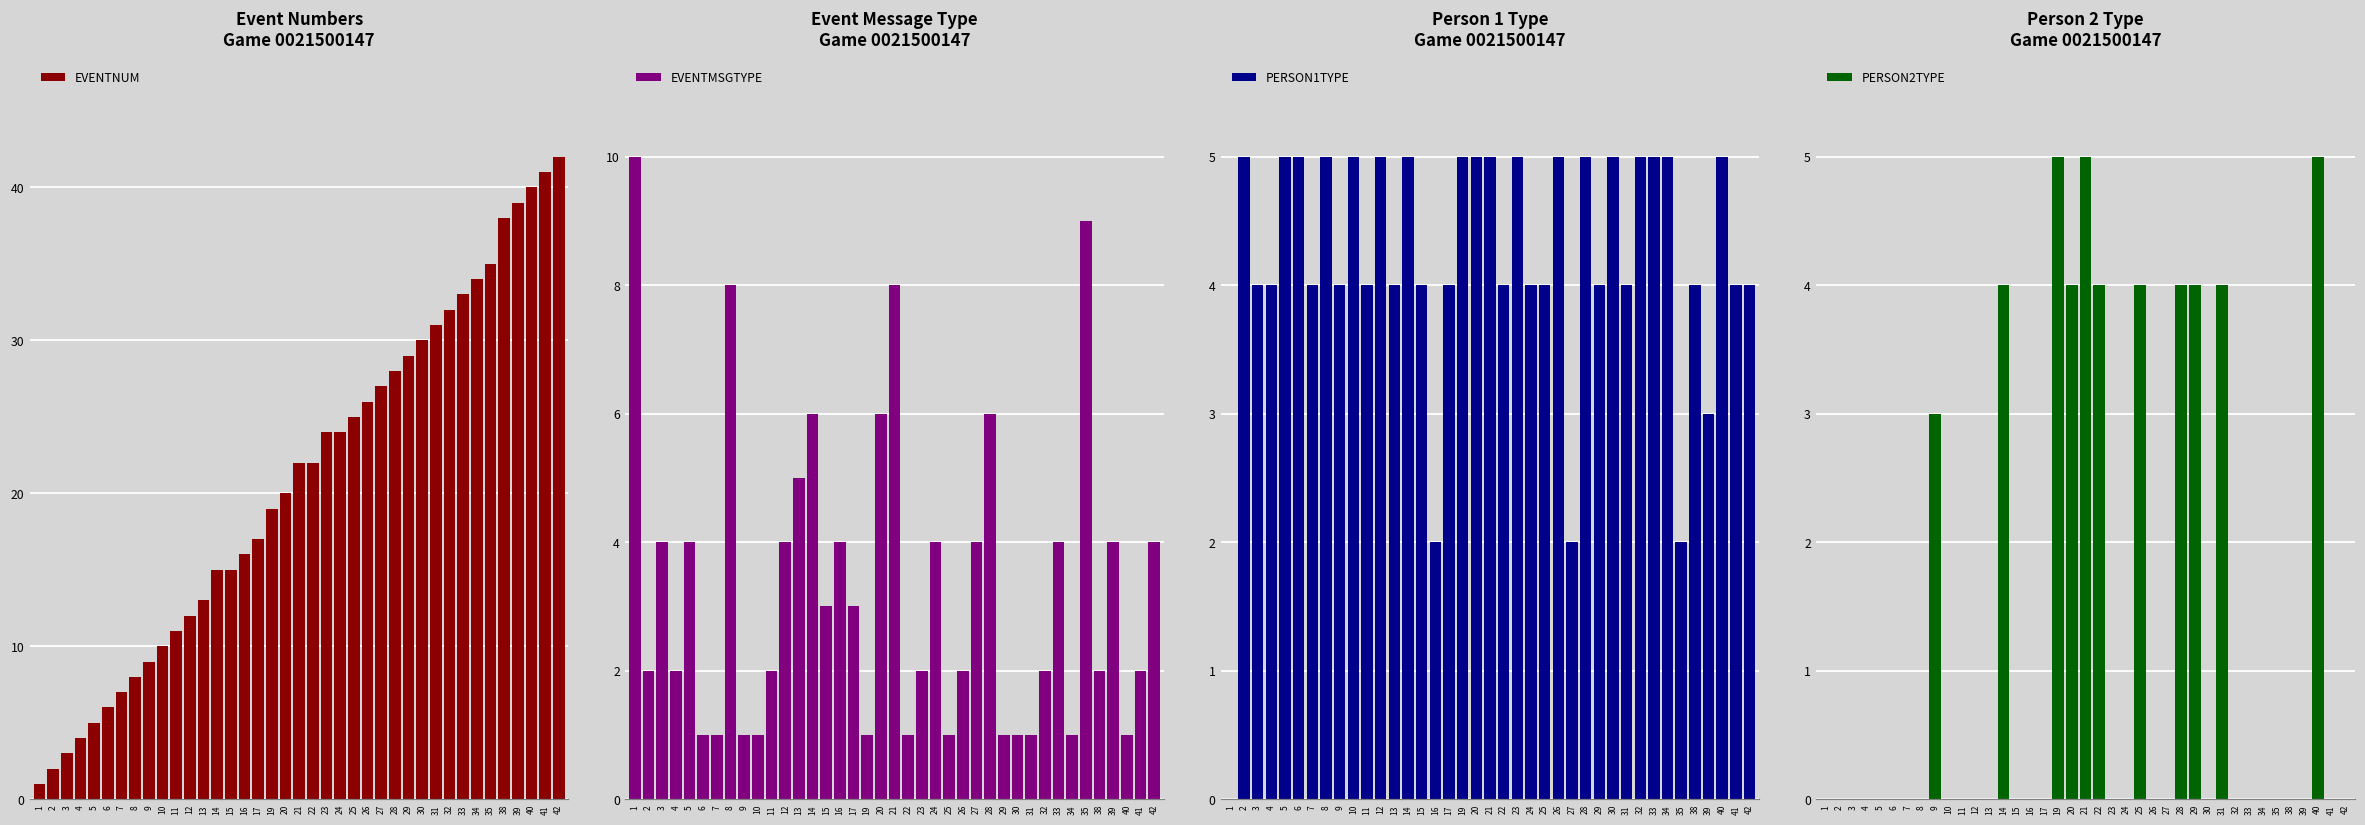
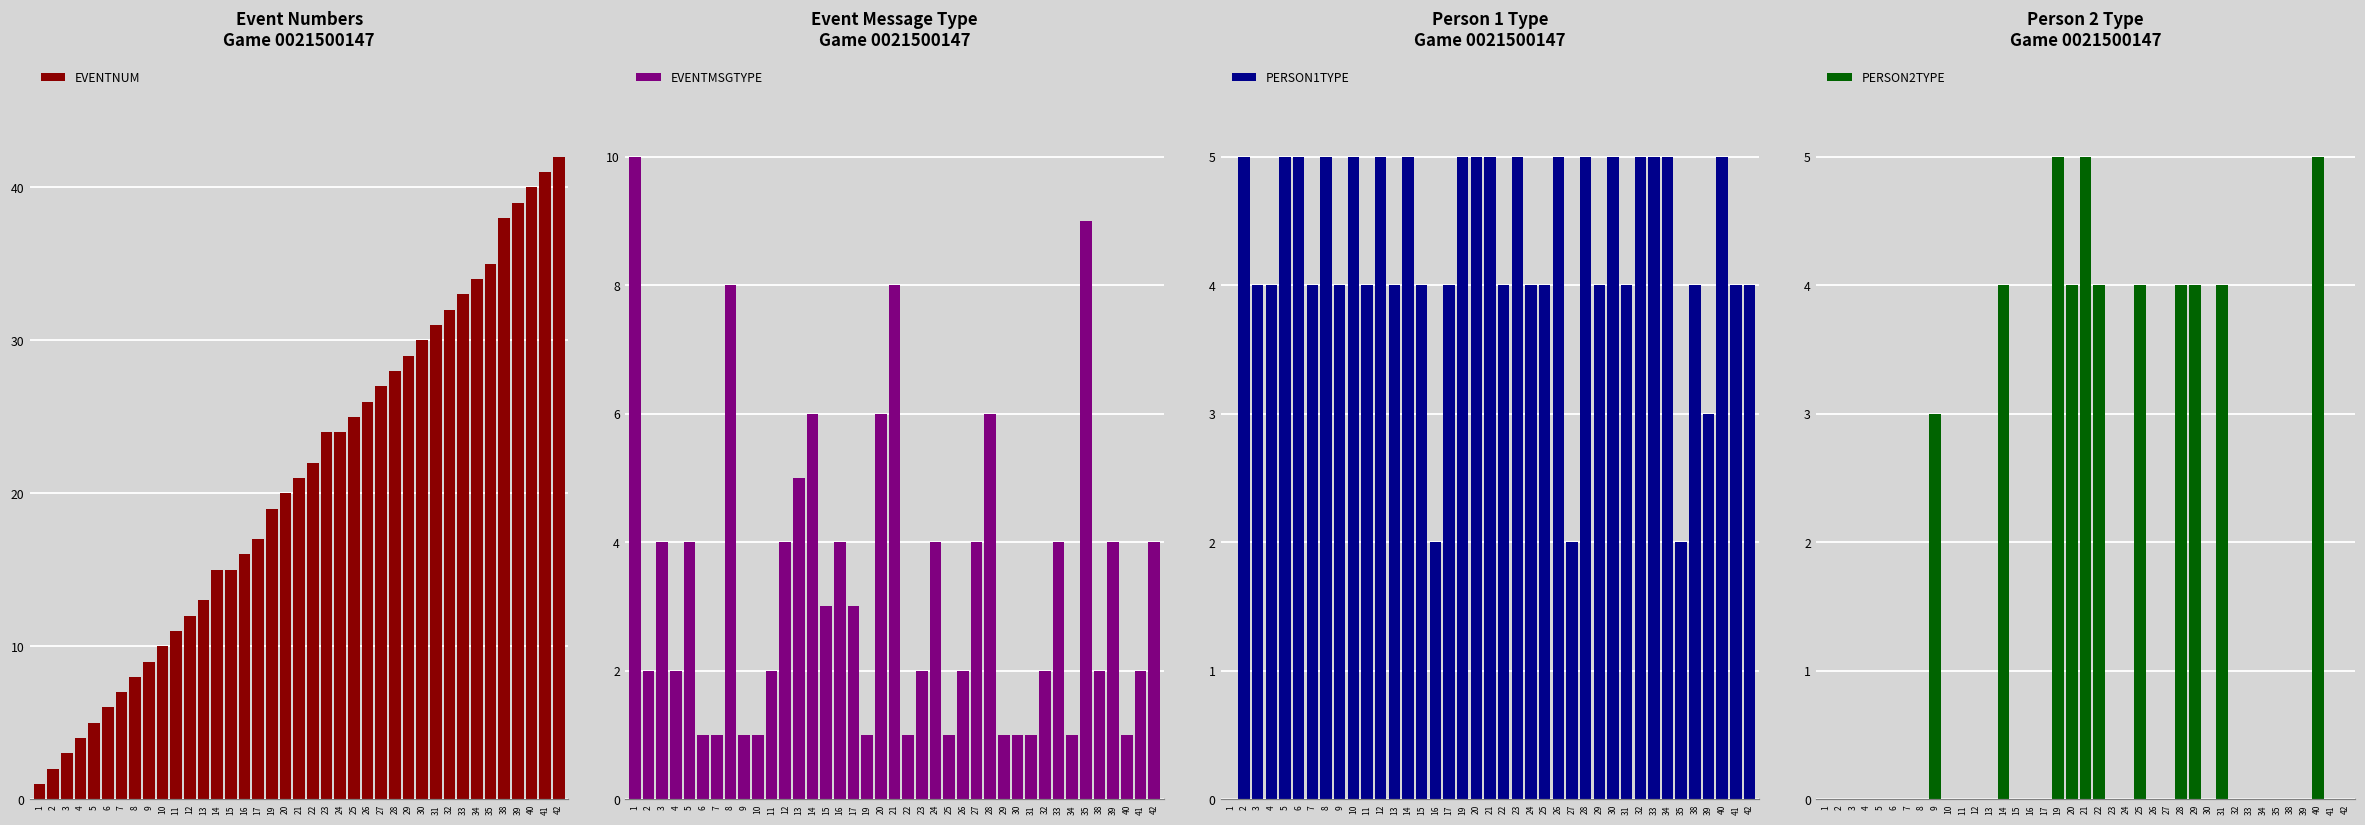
Event Numbers Game 0021500147, 21: 22 -> 21
